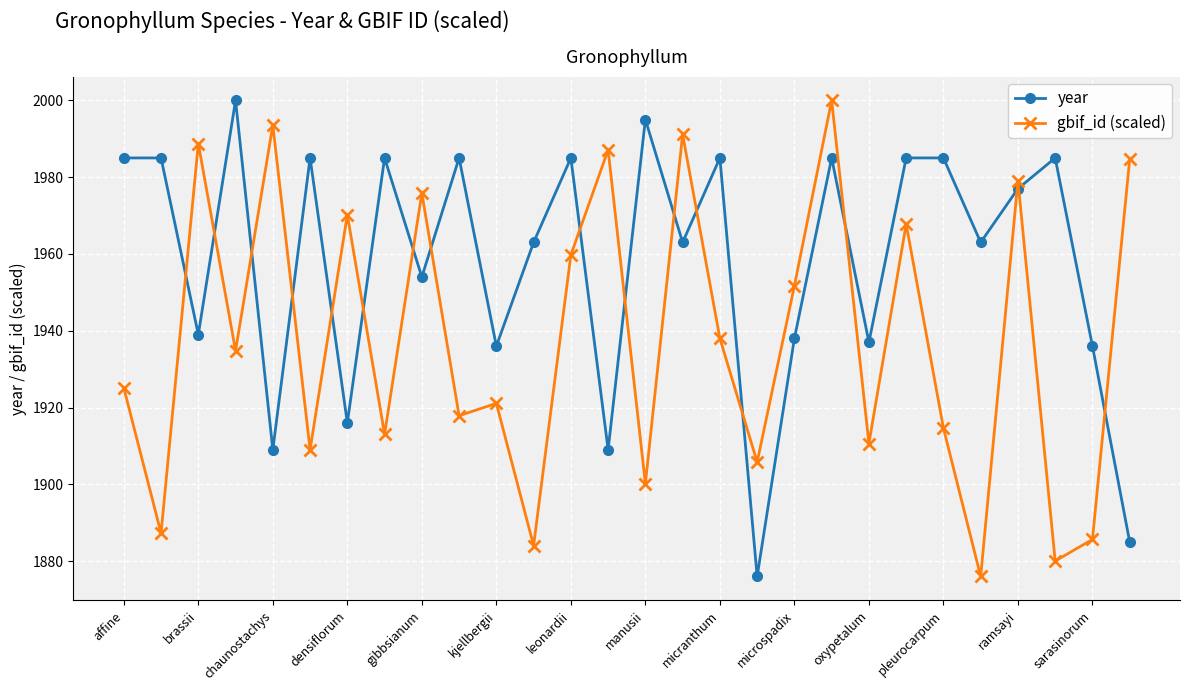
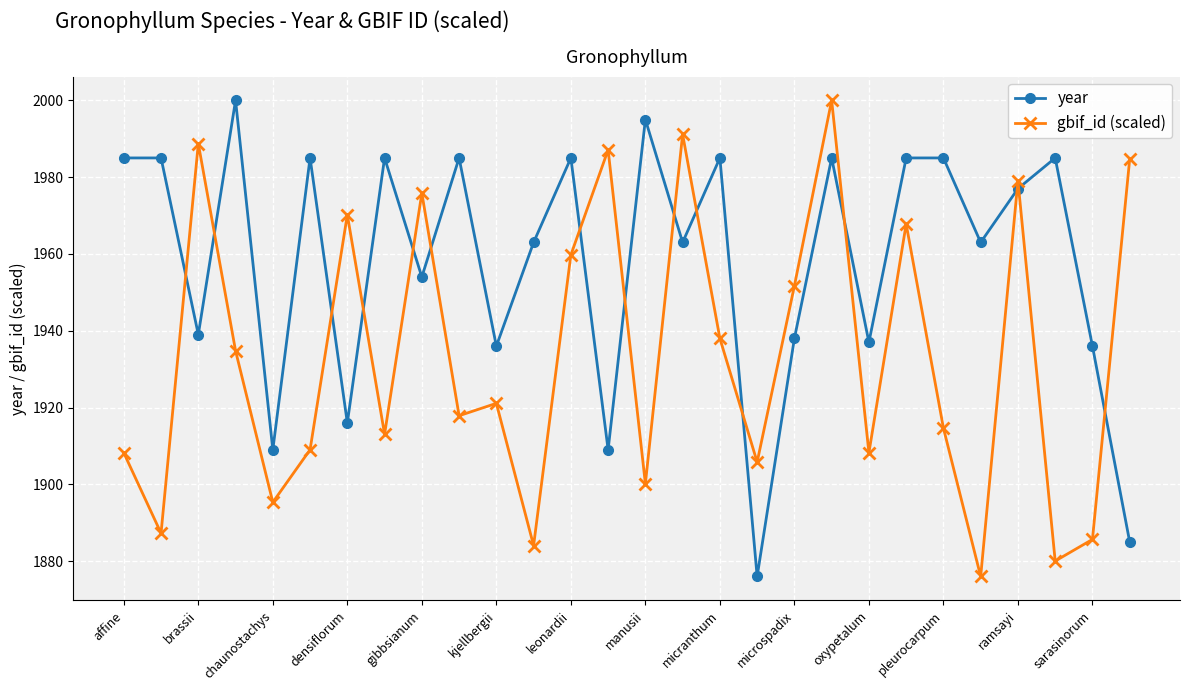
gbif_id (scaled), affine: 1925 -> 1908
gbif_id (scaled), chaunostachys: 1994 -> 1895
gbif_id (scaled), oxypetalum: 1911 -> 1908
